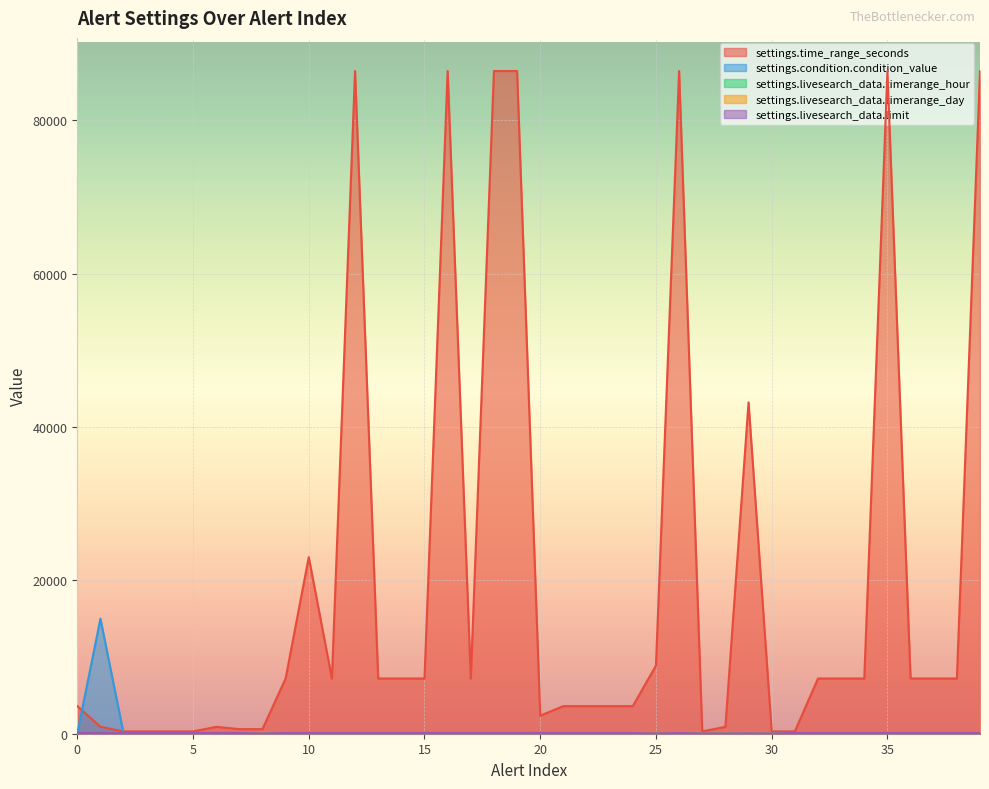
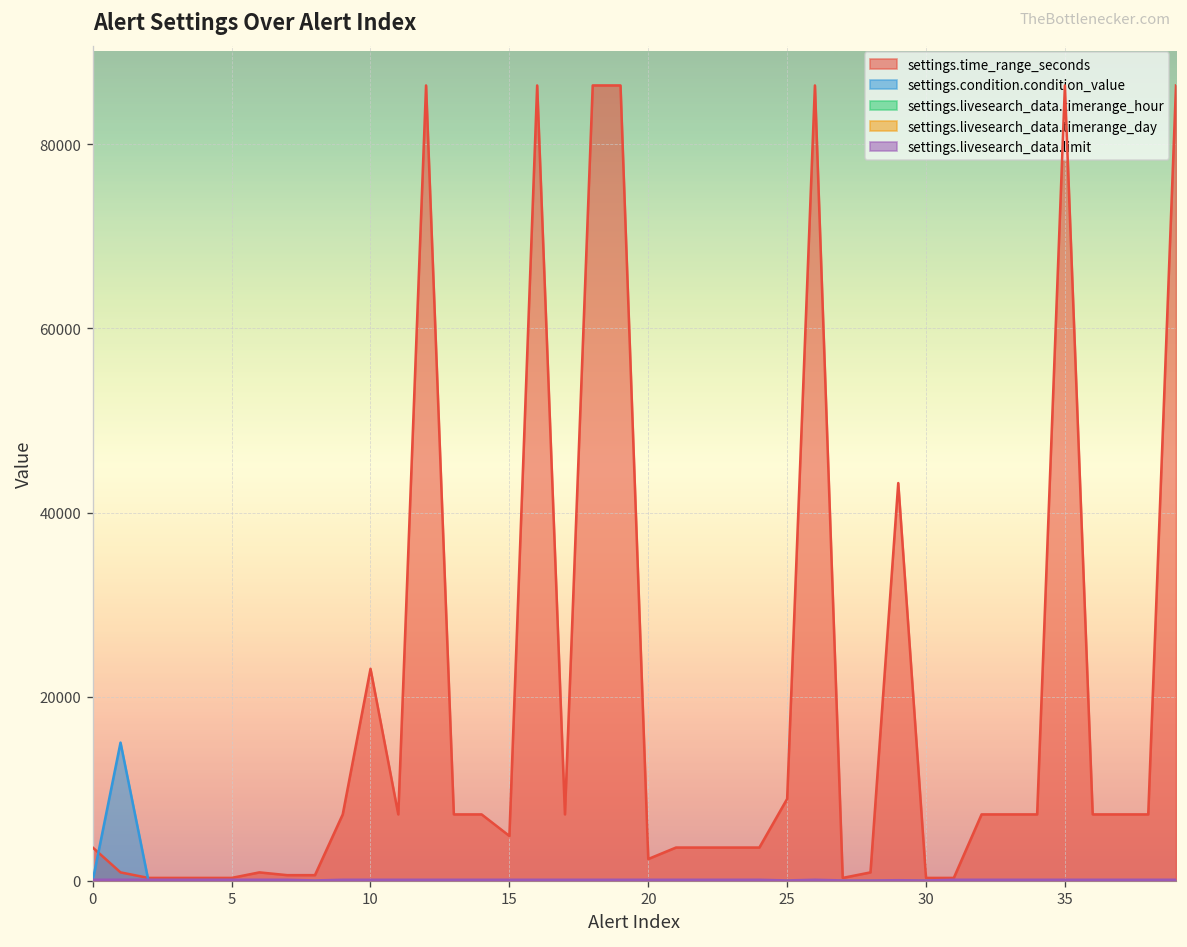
settings.time_range_seconds, 15: 7000 -> 5000
